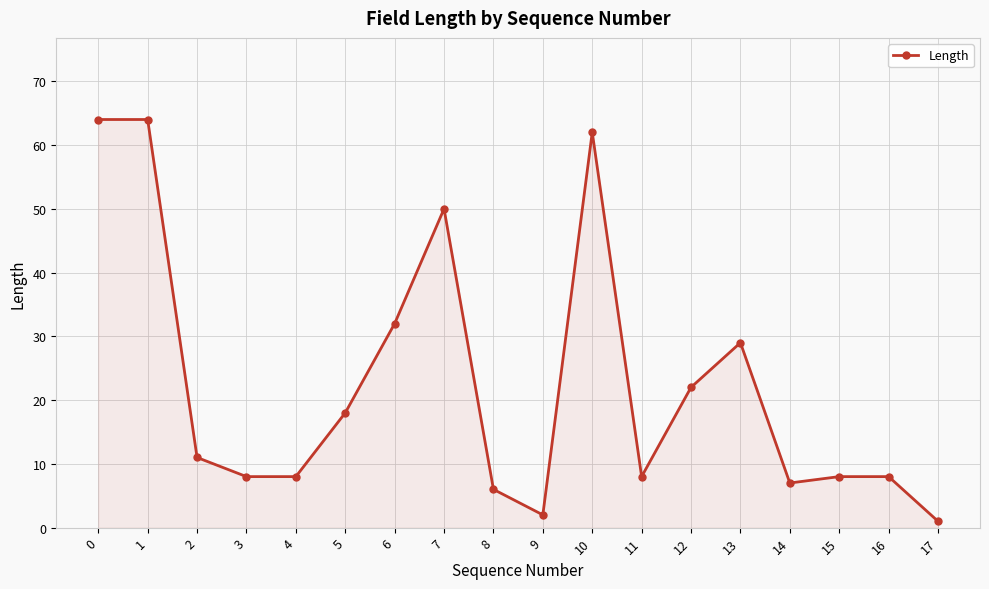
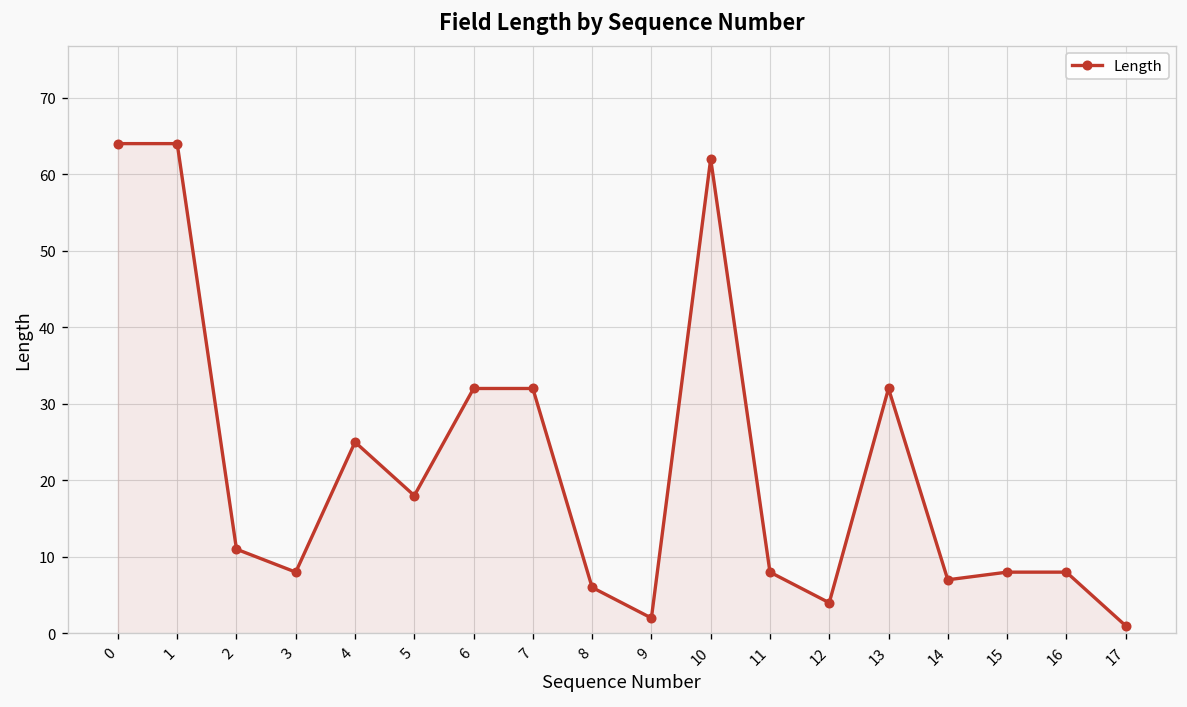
4: 8 -> 25
7: 50 -> 32
12: 22 -> 4
13: 29 -> 32
